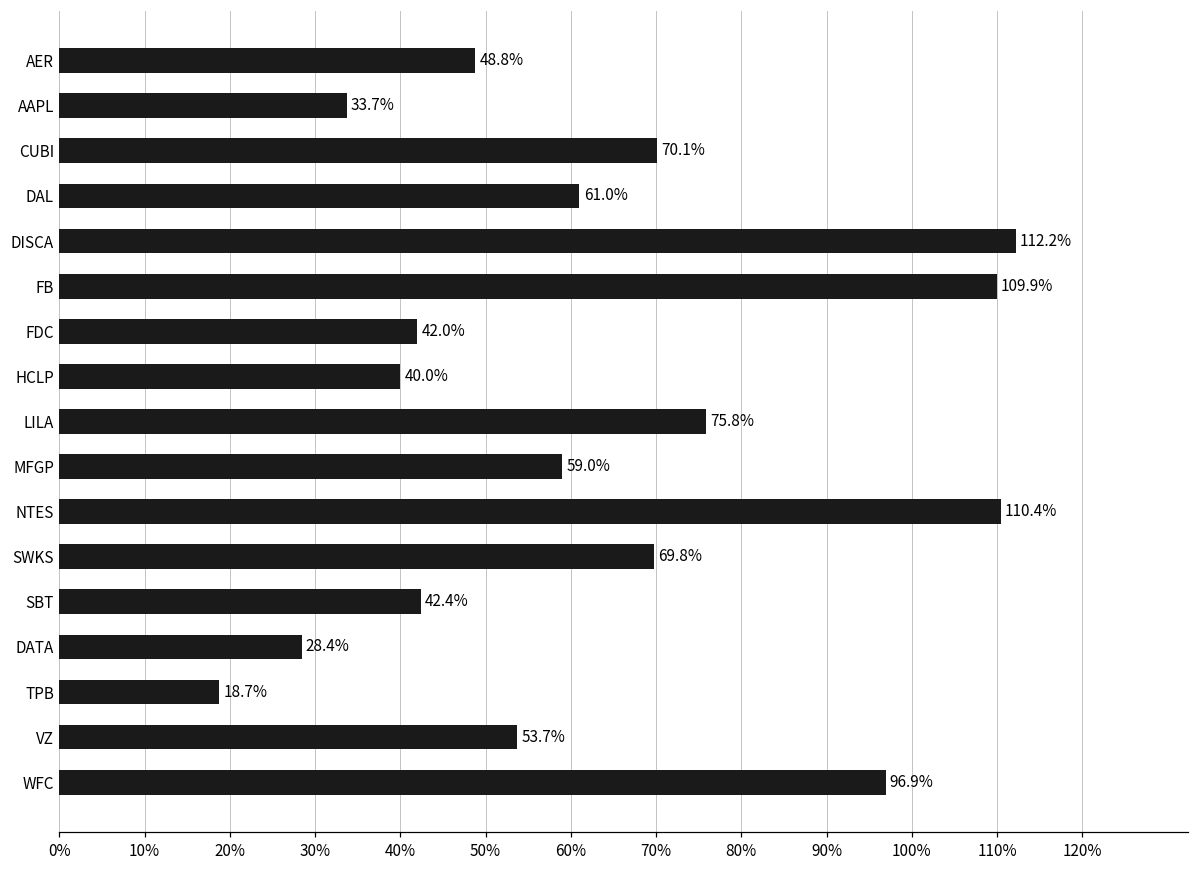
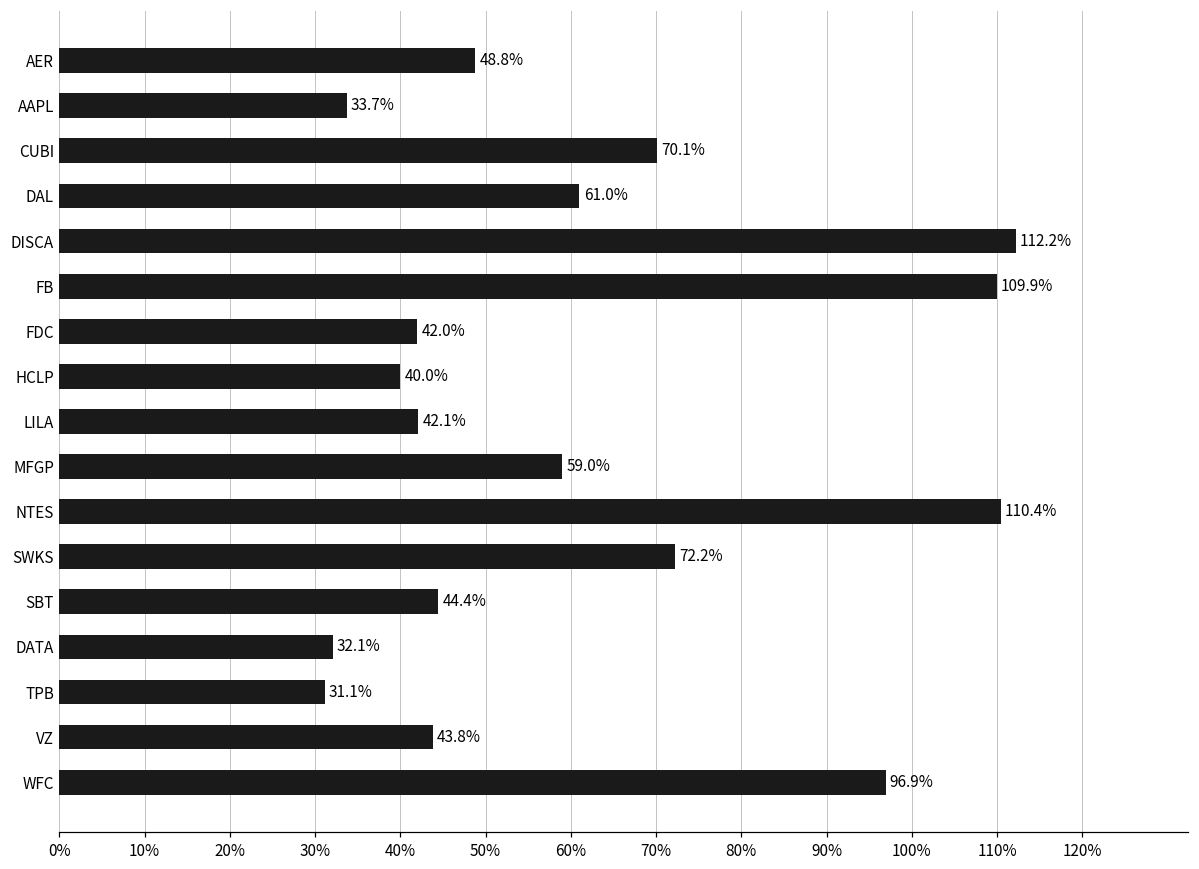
LILA: 75.8% -> 42.1%
SWKS: 69.8% -> 72.2%
SBT: 42.4% -> 44.4%
DATA: 28.4% -> 32.1%
TPB: 18.7% -> 31.1%
VZ: 53.7% -> 43.8%
